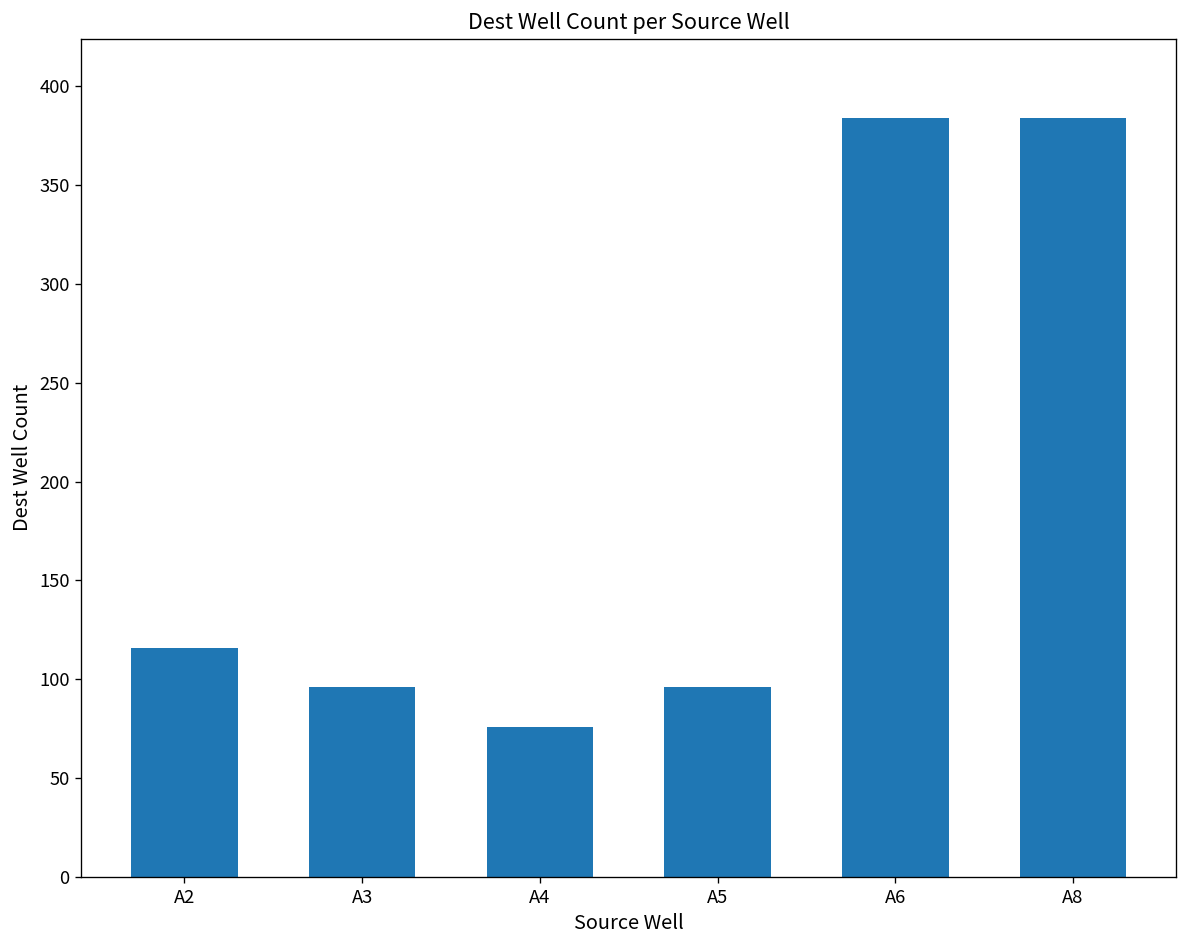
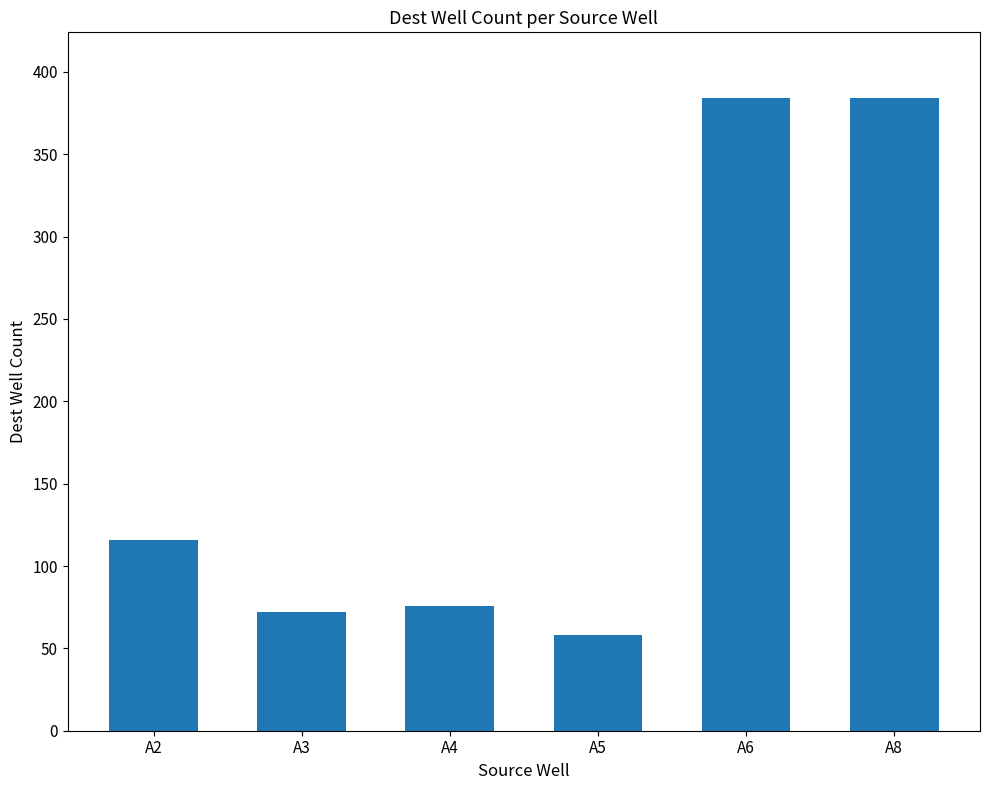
A3: 96 -> 72
A5: 96 -> 58
